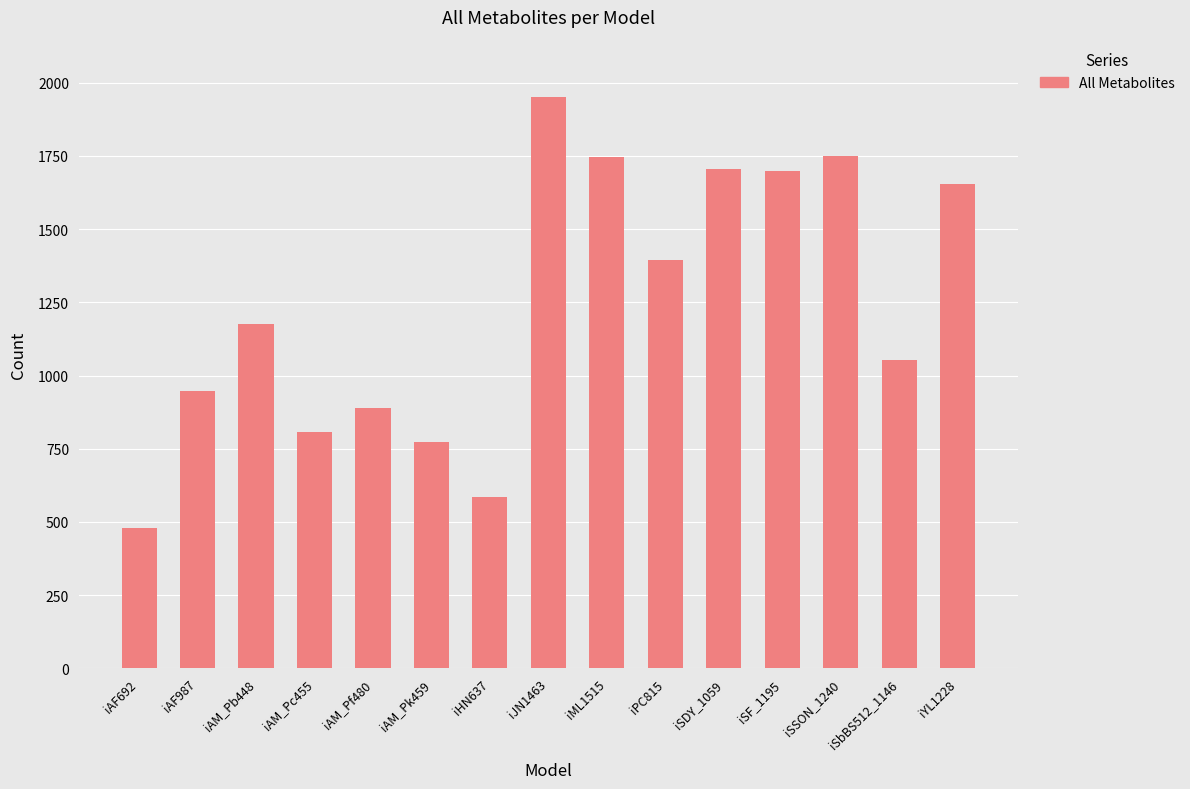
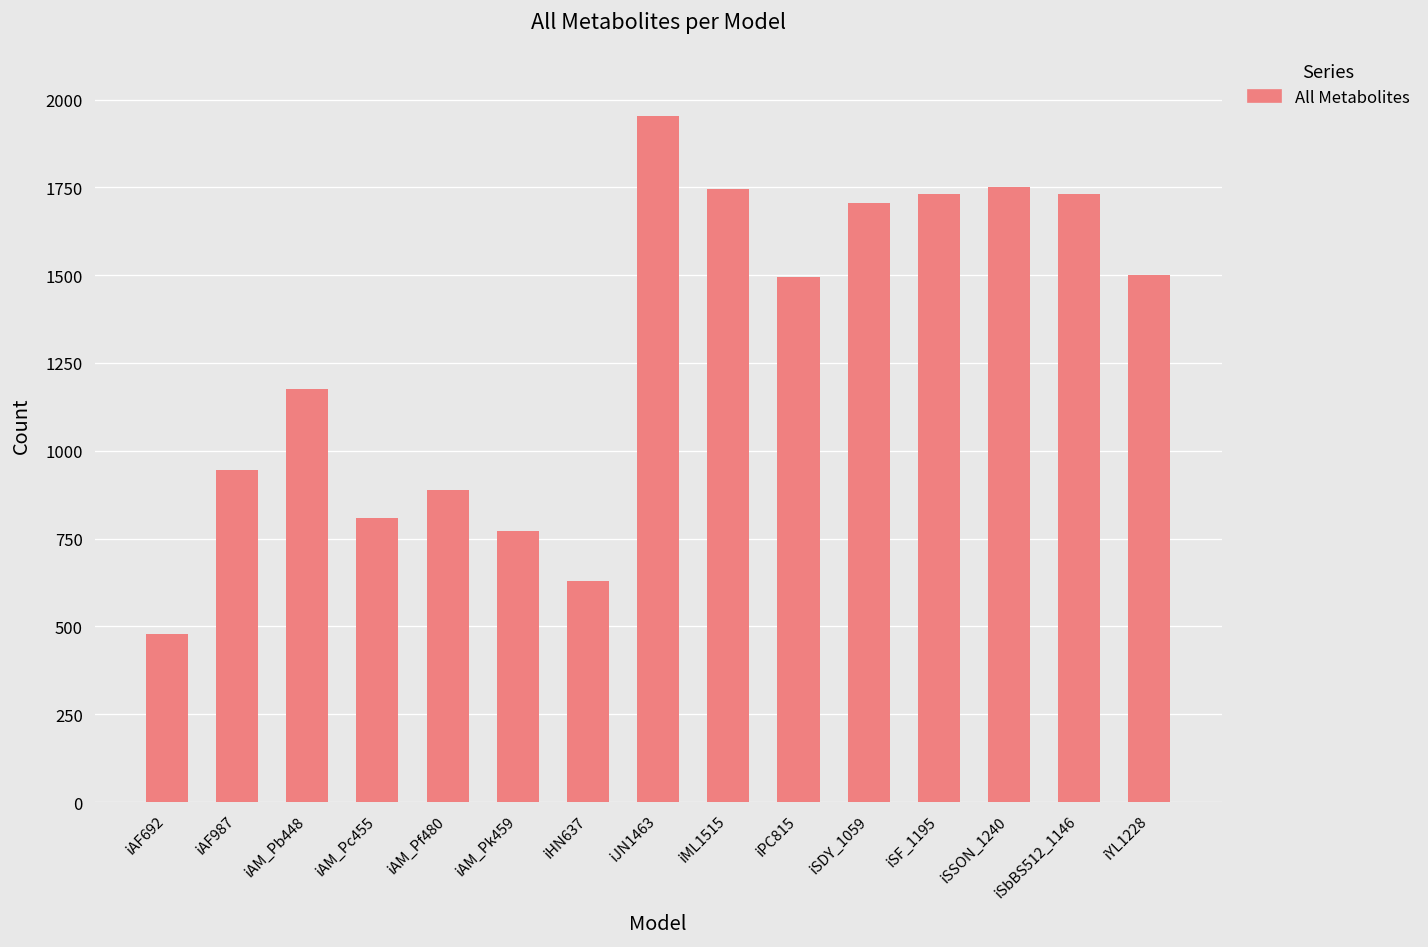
iHN637: 580 -> 630
iPC815: 1400 -> 1490
iSF_1195: 1700 -> 1730
iSbBS512_1146: 1050 -> 1730
iYL1228: 1650 -> 1500
